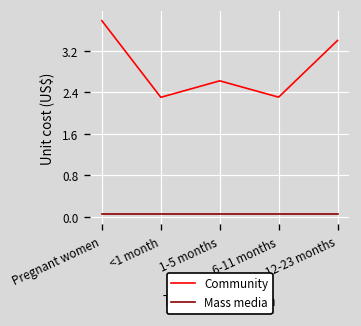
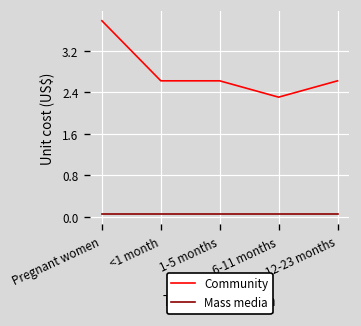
Community, <1 month: 2.3 -> 2.6
Community, 12-23 months: 3.4 -> 2.6
